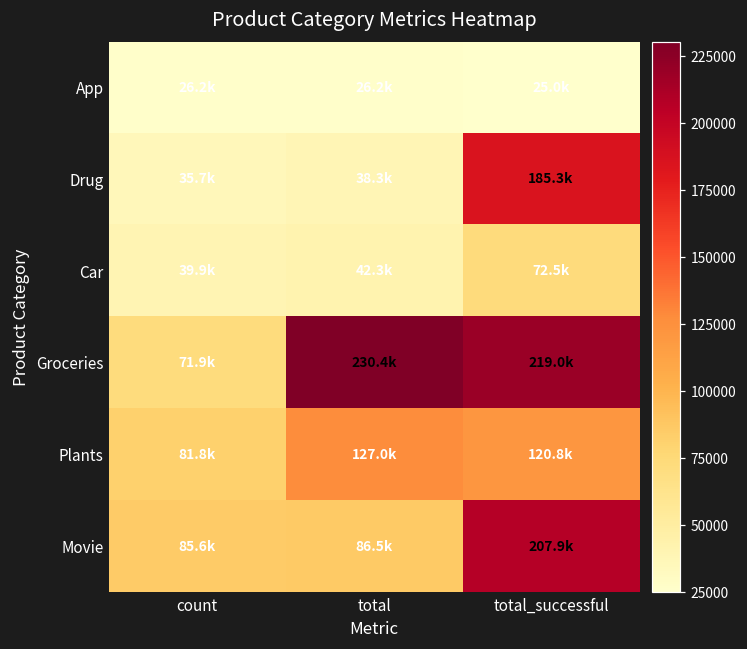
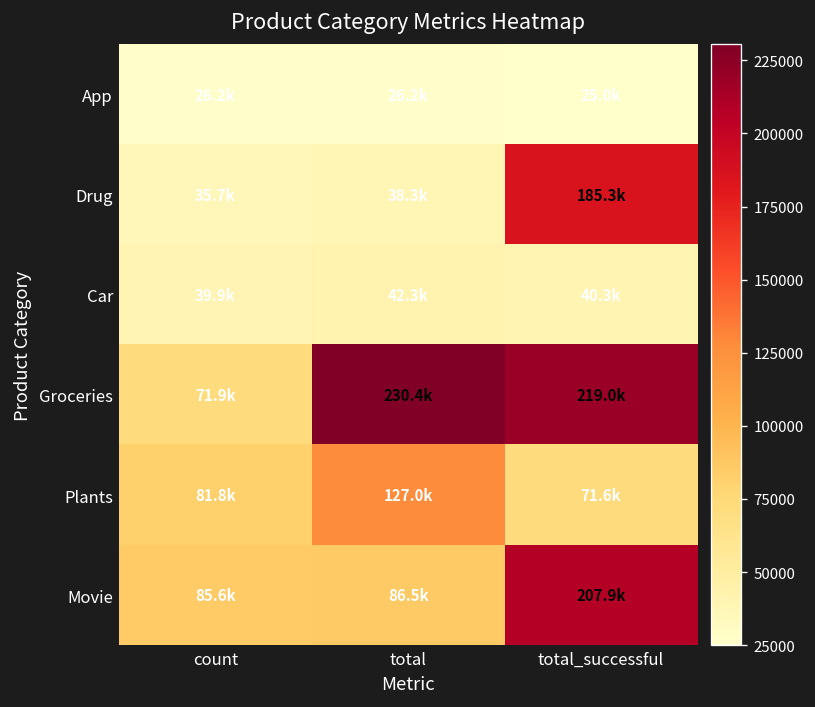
Car, total_successful: 72.5k -> 40.3k
Plants, total_successful: 120.8k -> 71.6k
